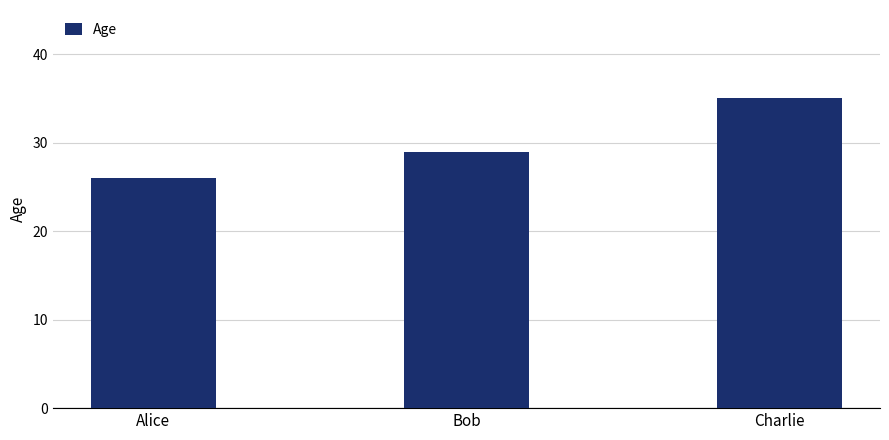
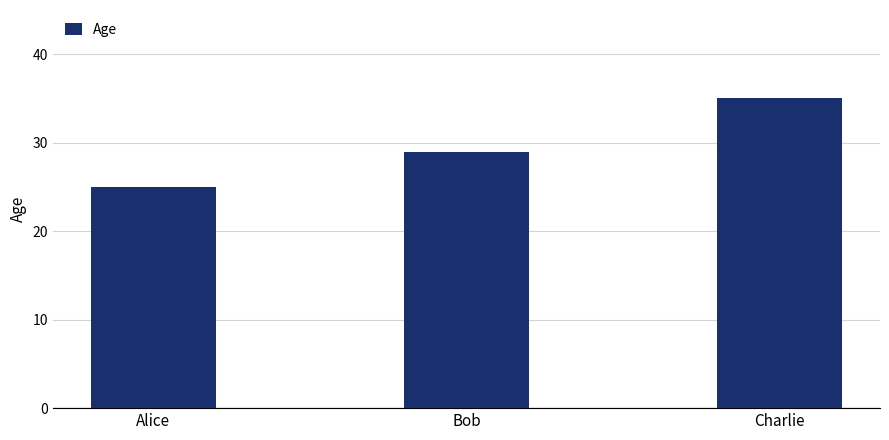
Alice: 26 -> 25
